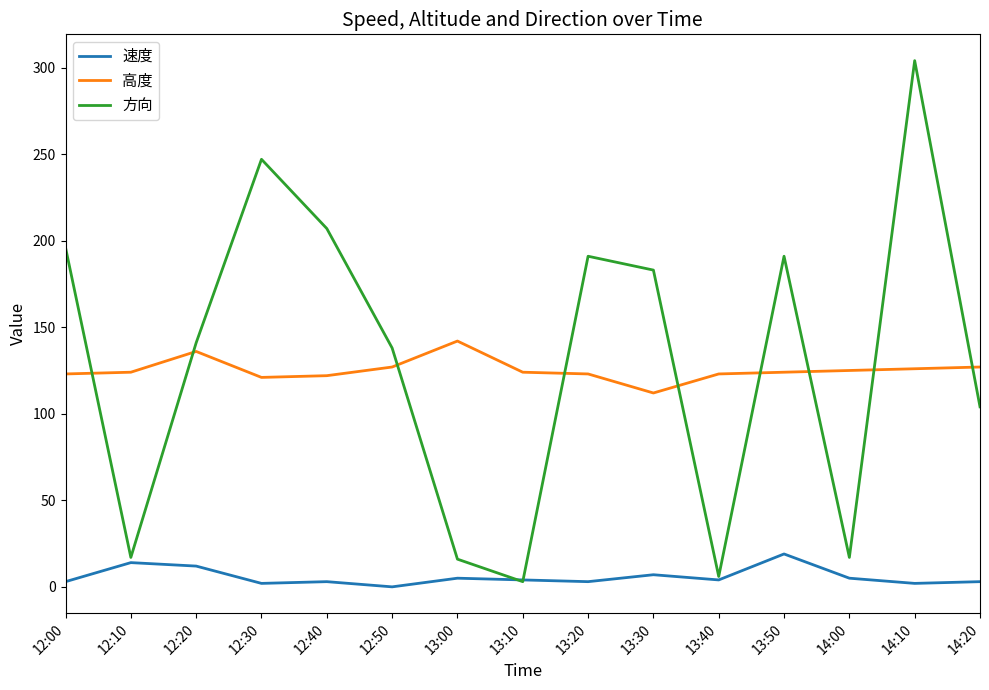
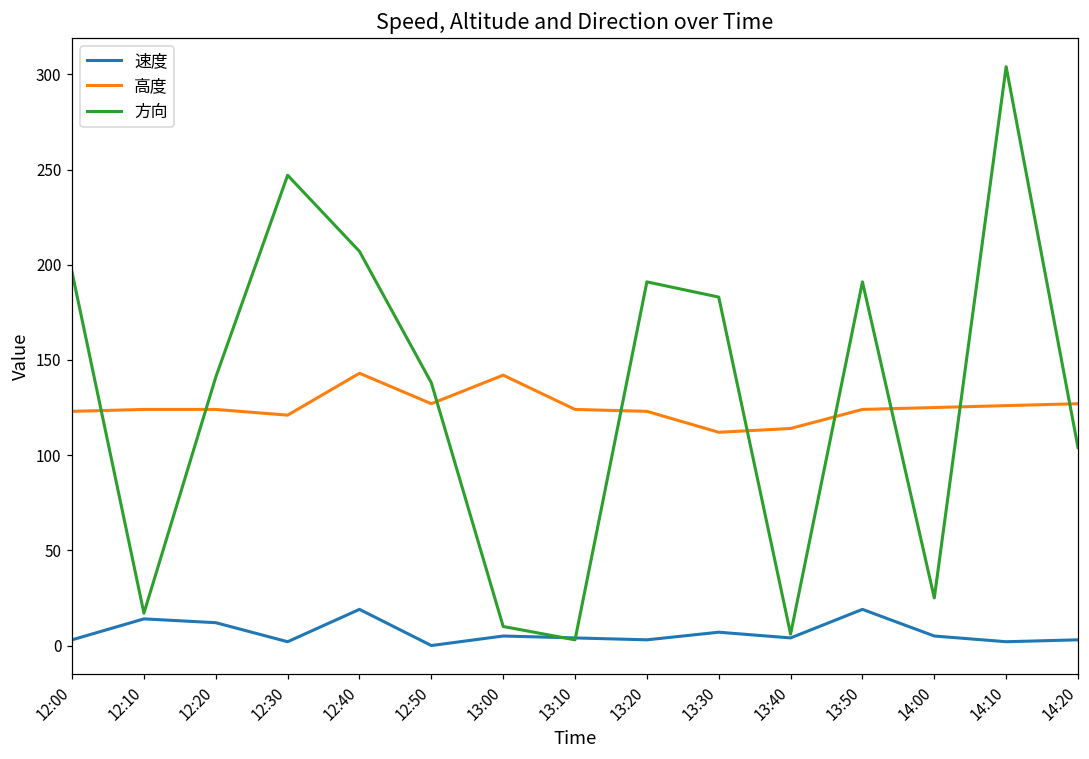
高度, 12:20: 136 -> 124
速度, 12:40: 3 -> 19
高度, 12:40: 122 -> 143
方向, 13:00: 16 -> 10
高度, 13:40: 123 -> 114
方向, 14:00: 17 -> 25
